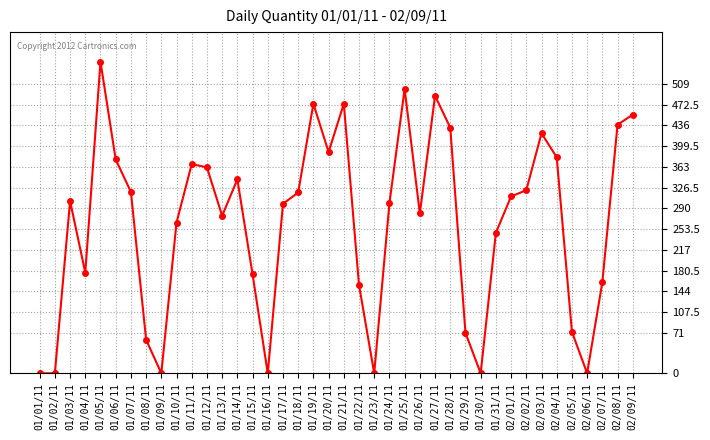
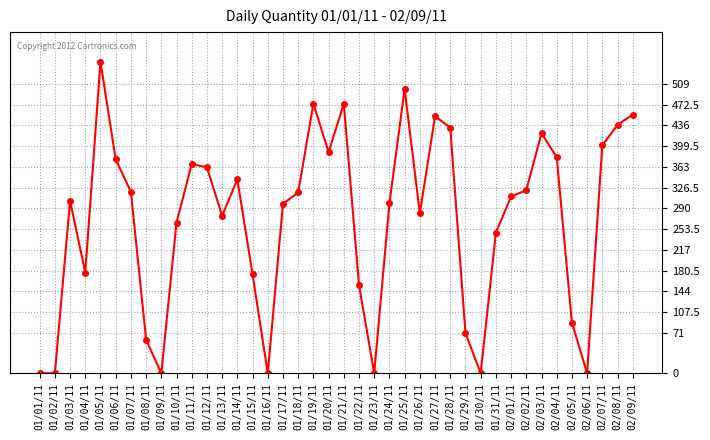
01/27/11: 490 -> 450
02/05/11: 70 -> 90
02/07/11: 160 -> 400
